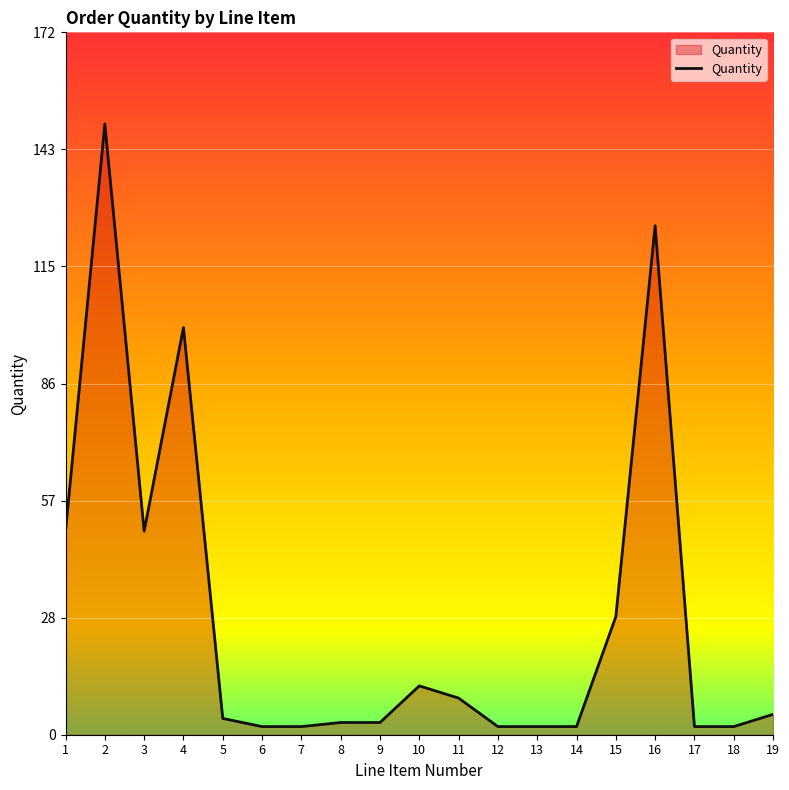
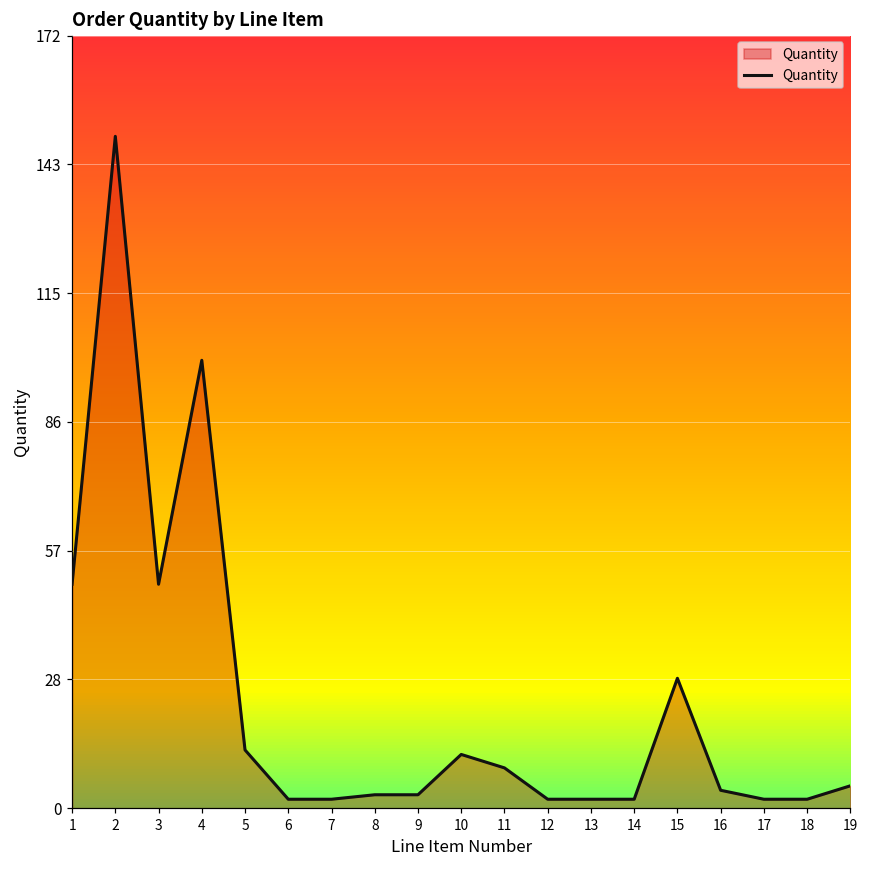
5: 4 -> 13
16: 125 -> 4
